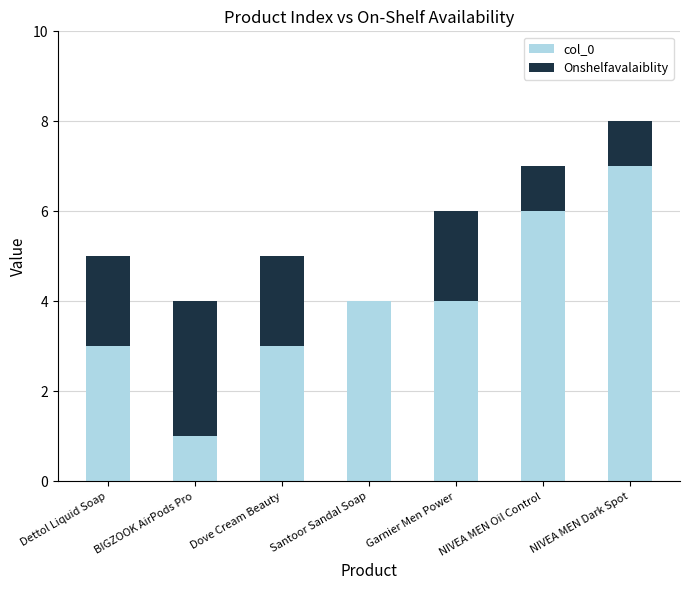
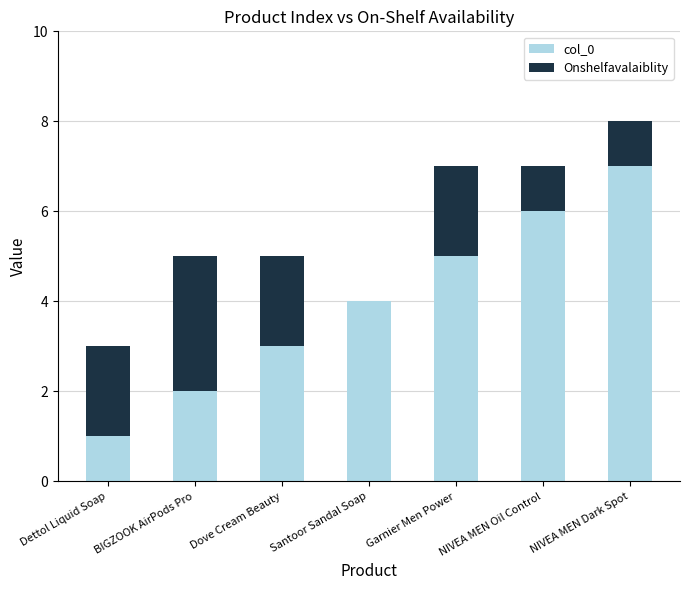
col_0, Dettol Liquid Soap: 3 -> 1
col_0, BIGZOOK AirPods Pro: 1 -> 2
col_0, Garnier Men Power: 4 -> 5
